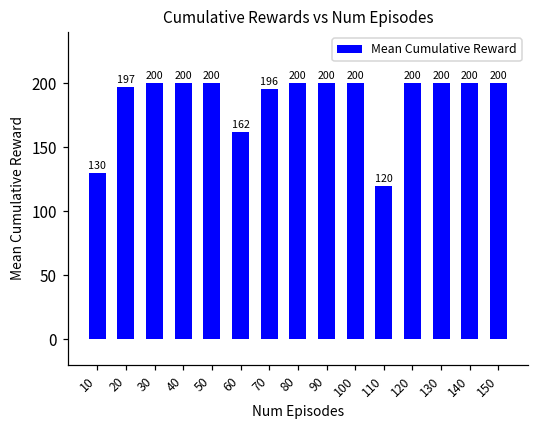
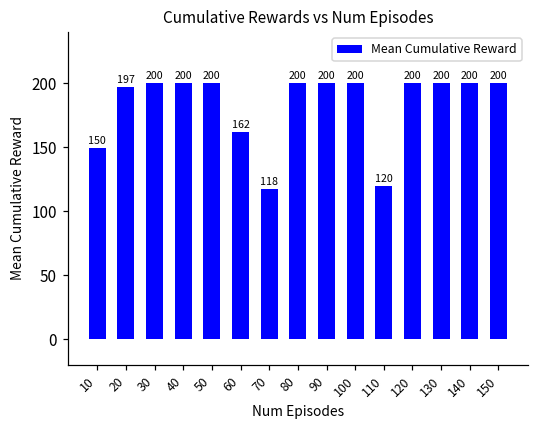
10: 130 -> 150
70: 196 -> 118
